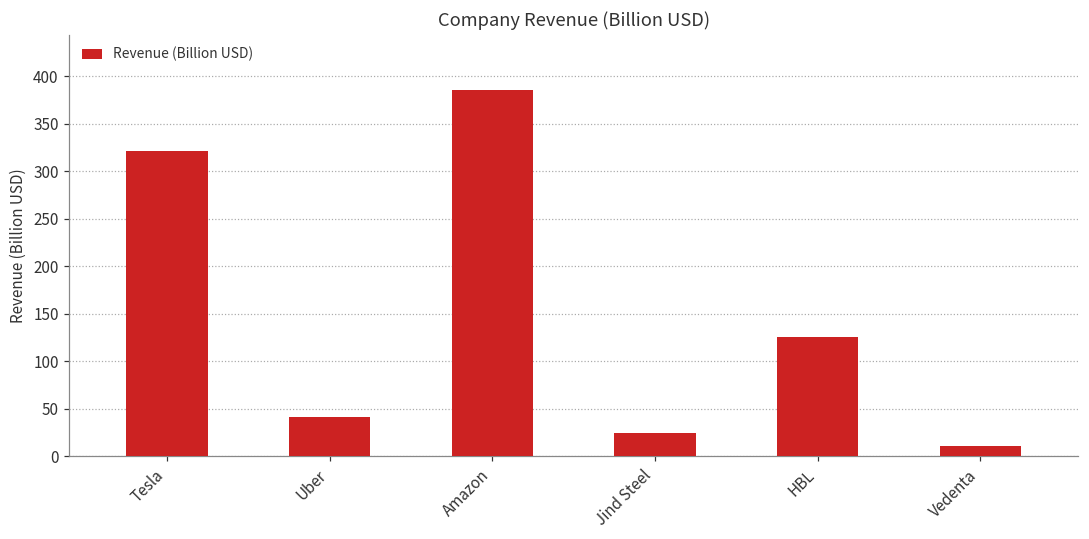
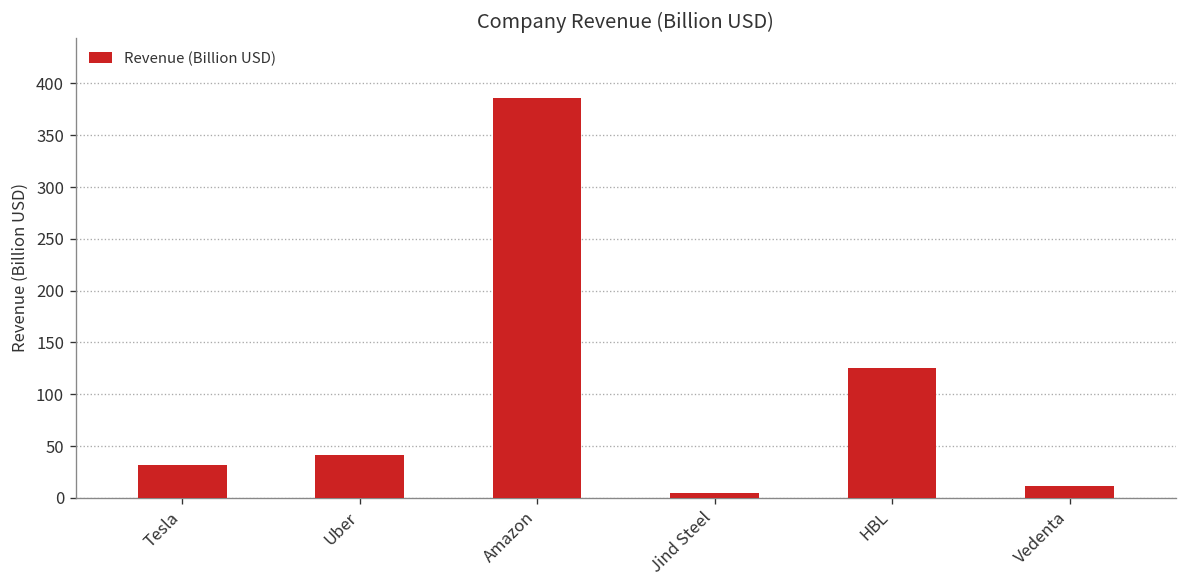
Tesla: 320 -> 30
Jind Steel: 20 -> 0
